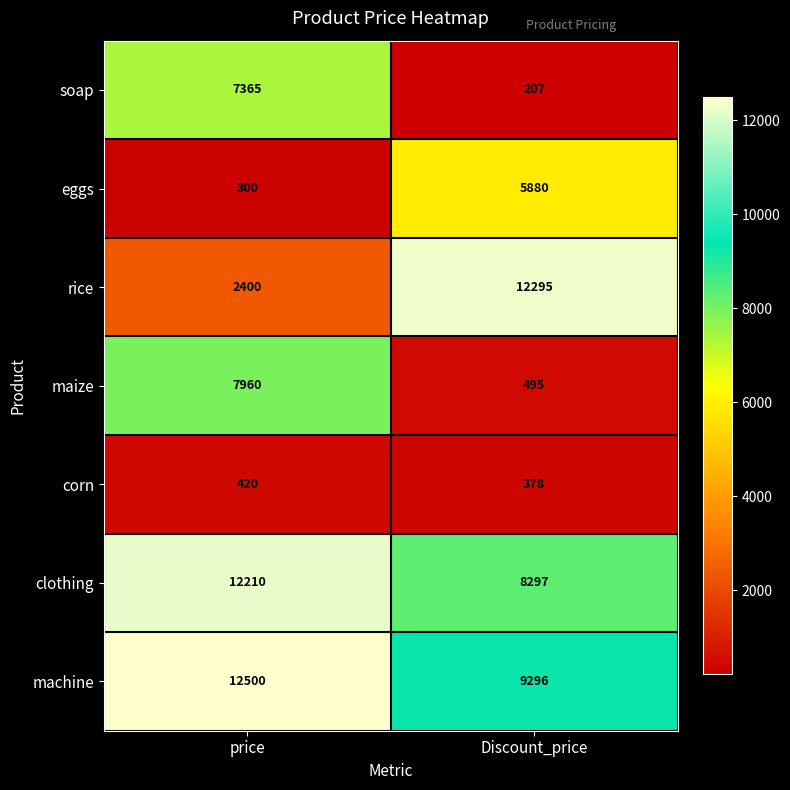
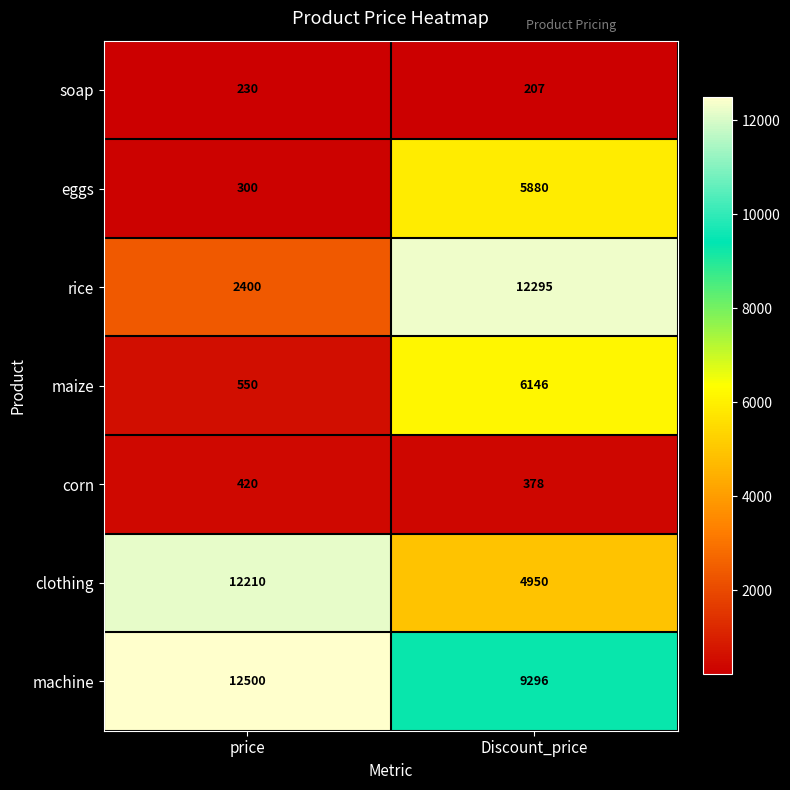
soap, price: 7365 -> 230
maize, price: 7960 -> 550
maize, Discount_price: 495 -> 6146
clothing, Discount_price: 8297 -> 4950
